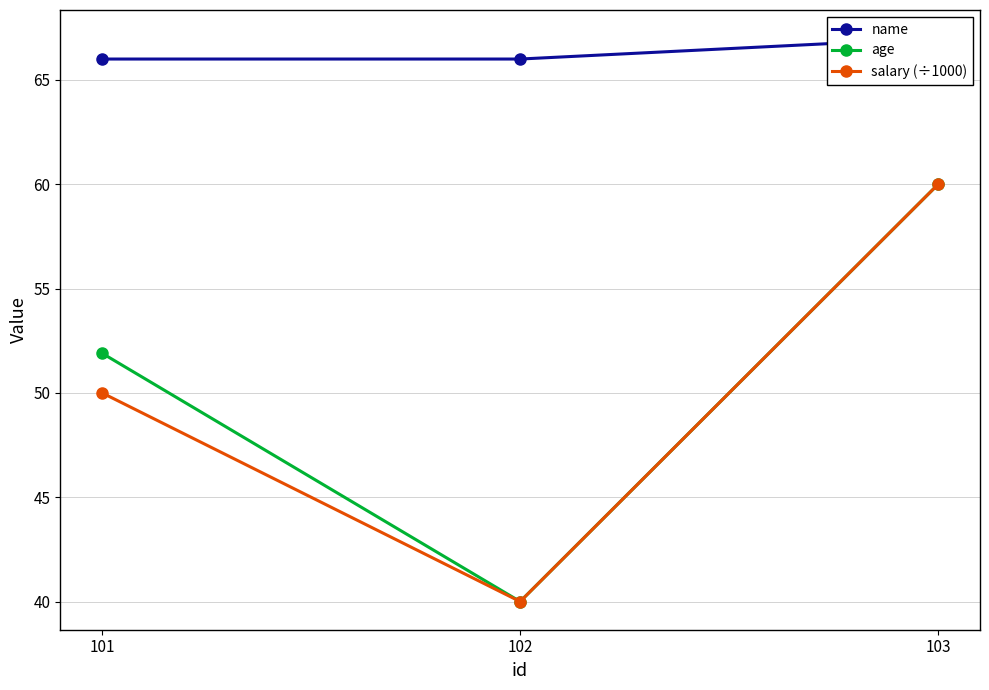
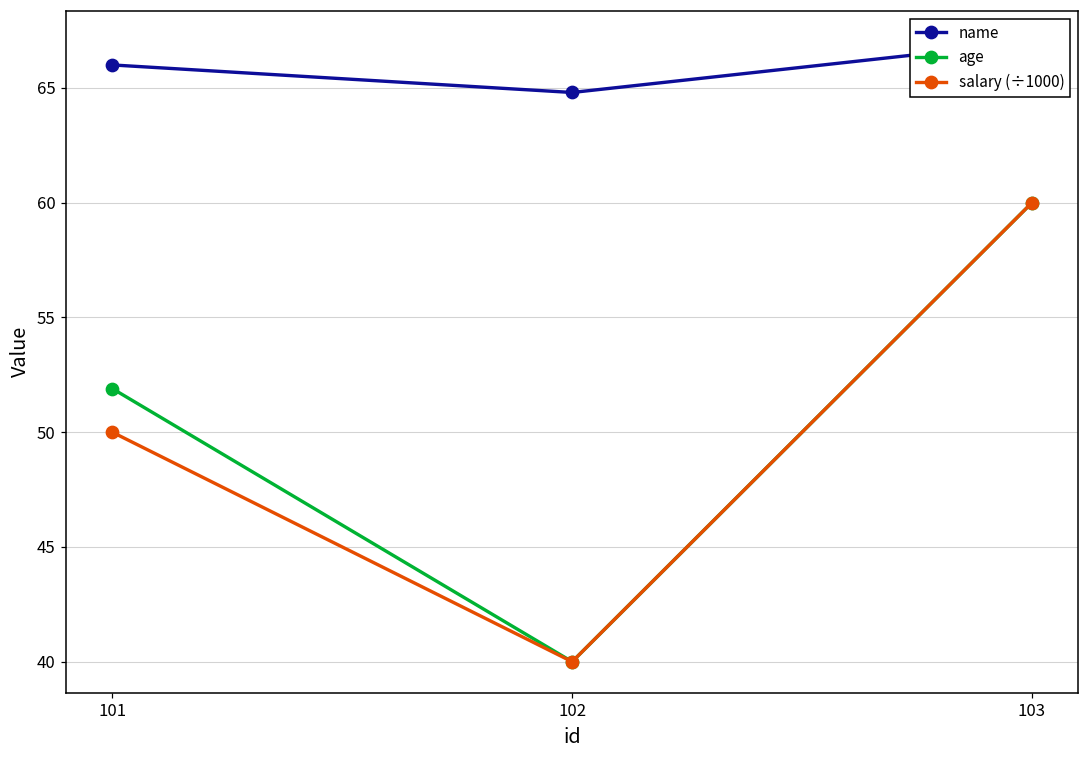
name, 102: 66.0 -> 64.8
